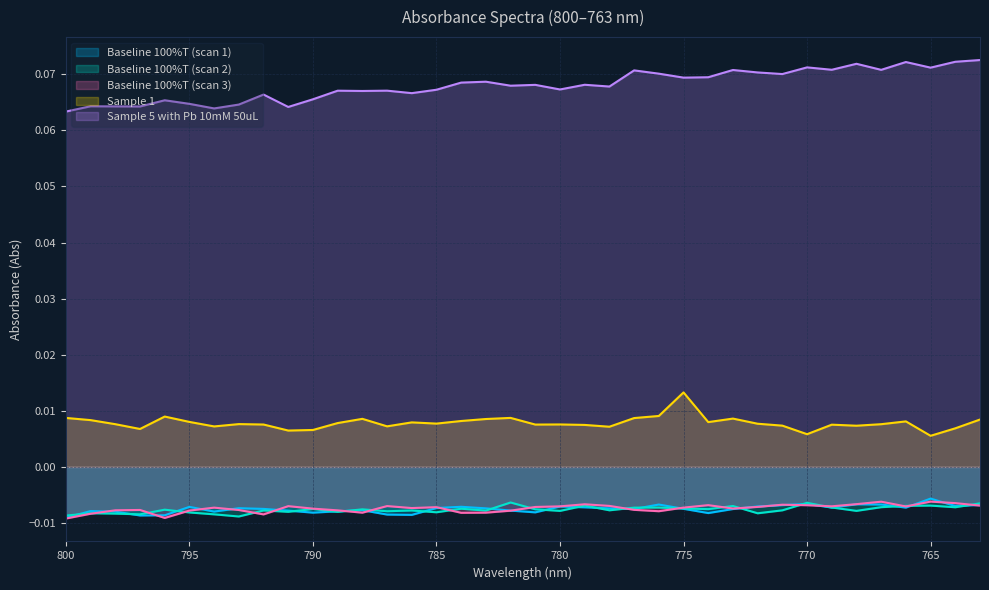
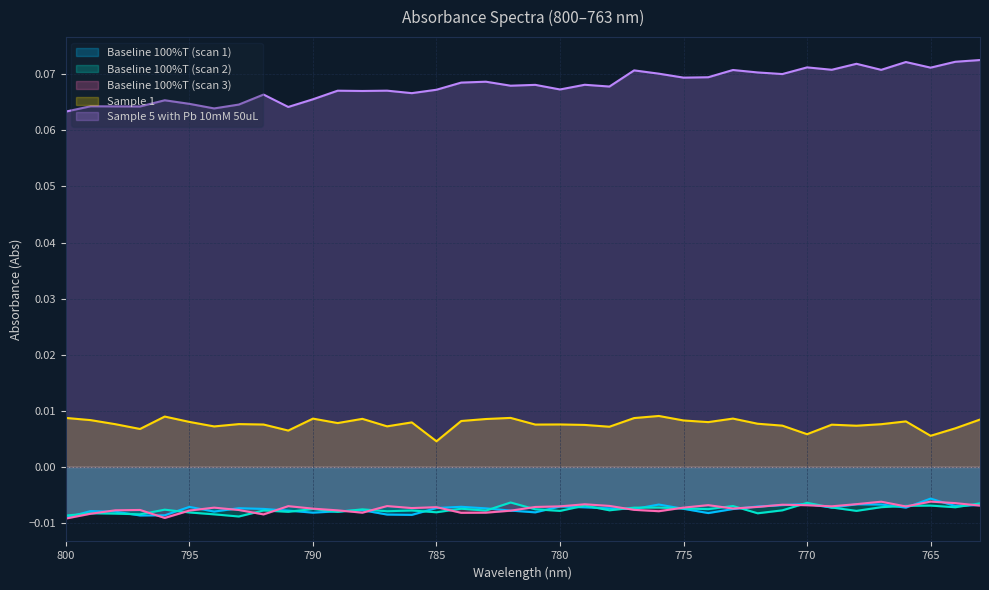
Sample 1, 790: 0.007 -> 0.009
Sample 1, 785: 0.008 -> 0.005
Sample 1, 775: 0.013 -> 0.008
